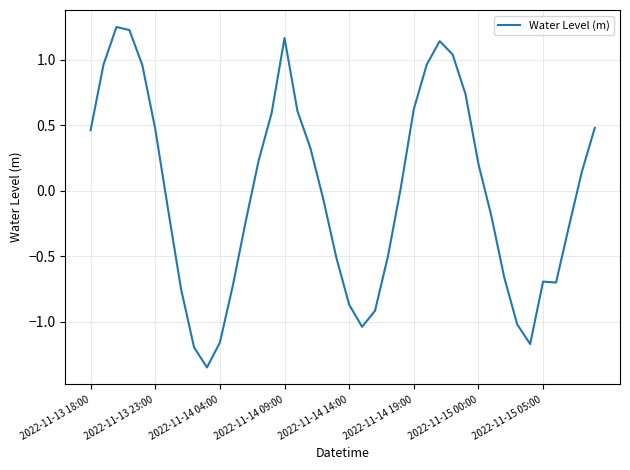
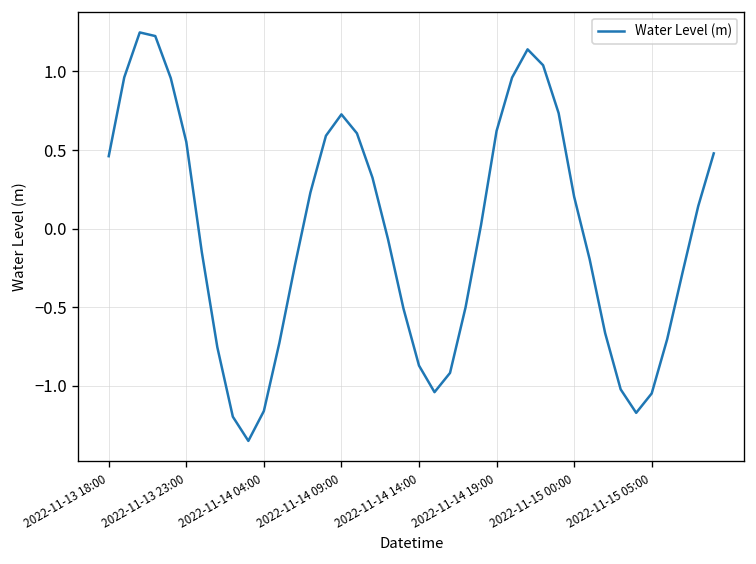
2022-11-13 23:00: 0.47 -> 0.55
2022-11-14 09:00: 1.16 -> 0.73
2022-11-15 05:00: -0.70 -> -1.05
